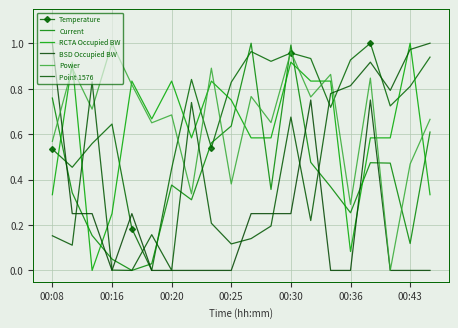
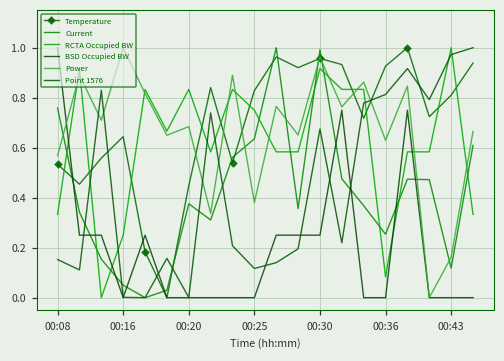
Power, 00:36: 0.29 -> 0.63
Power, 00:43: 0.47 -> 0.16
